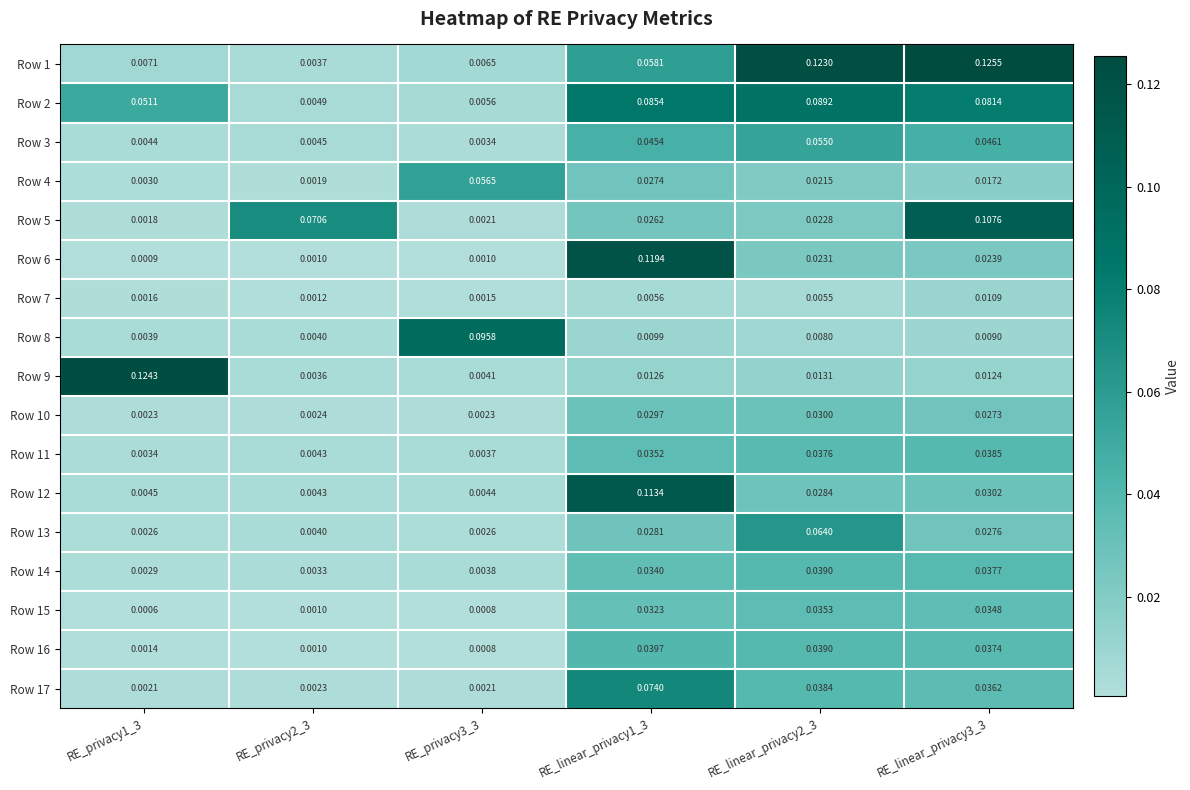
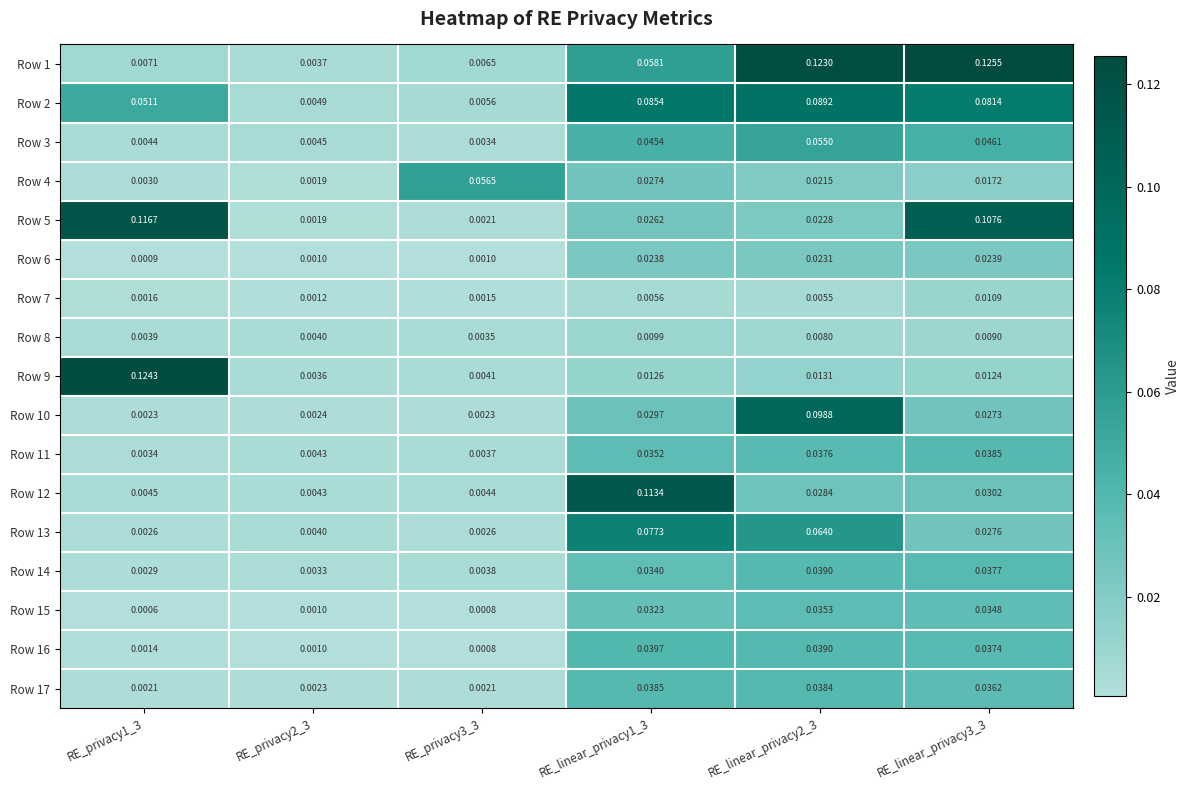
Row 5, RE_privacy1_3: 0.0018 -> 0.1167
Row 5, RE_privacy2_3: 0.0706 -> 0.0019
Row 6, RE_linear_privacy1_3: 0.1194 -> 0.0238
Row 8, RE_privacy3_3: 0.0958 -> 0.0035
Row 10, RE_linear_privacy2_3: 0.0300 -> 0.0988
Row 13, RE_linear_privacy1_3: 0.0281 -> 0.0773
Row 17, RE_linear_privacy1_3: 0.0740 -> 0.0385
